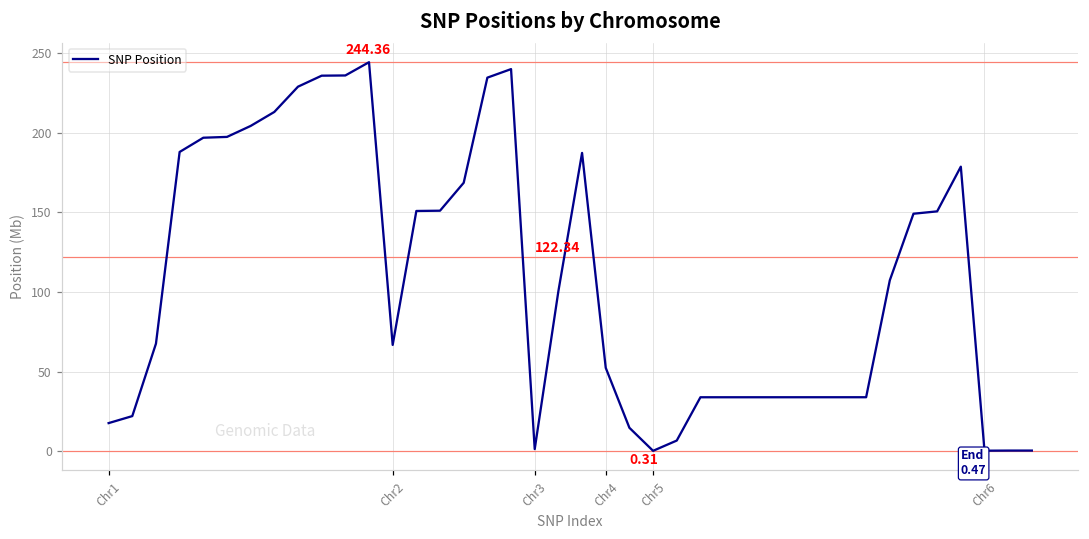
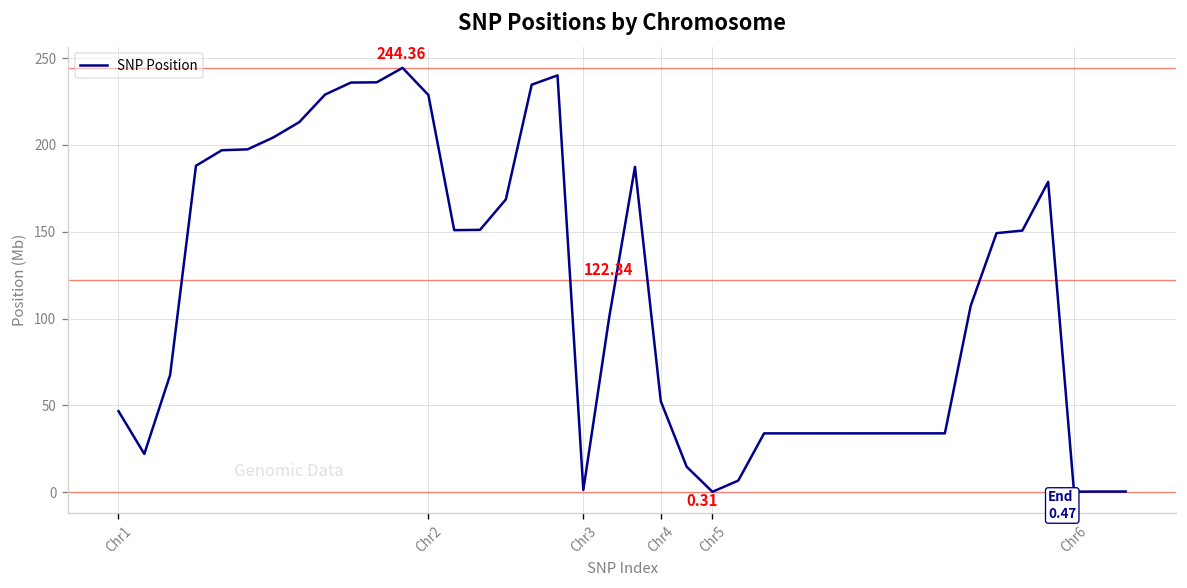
Chr1: 18 -> 47
Chr2: 67 -> 229
